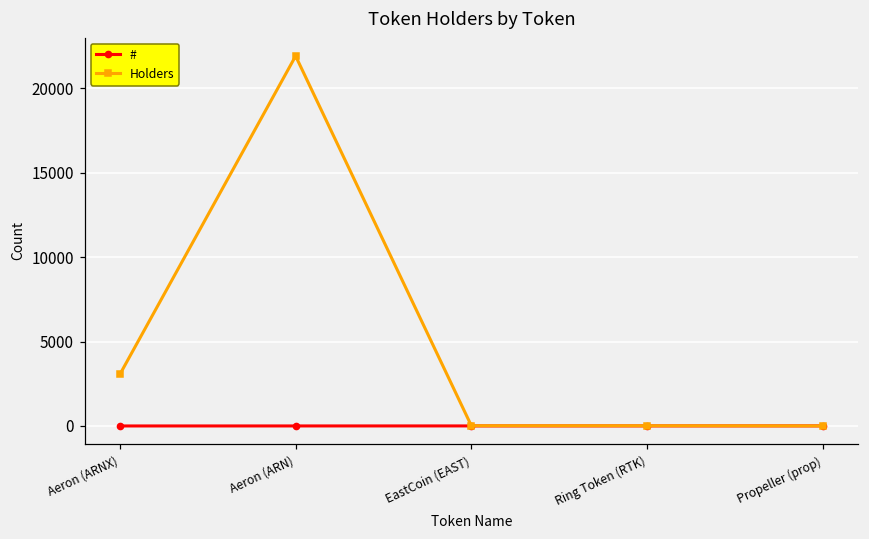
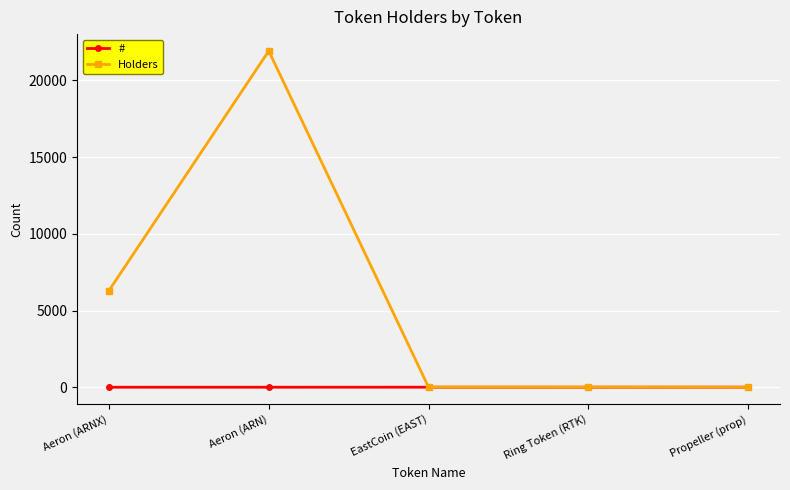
Holders, Aeron (ARNX): 3100 -> 6300
